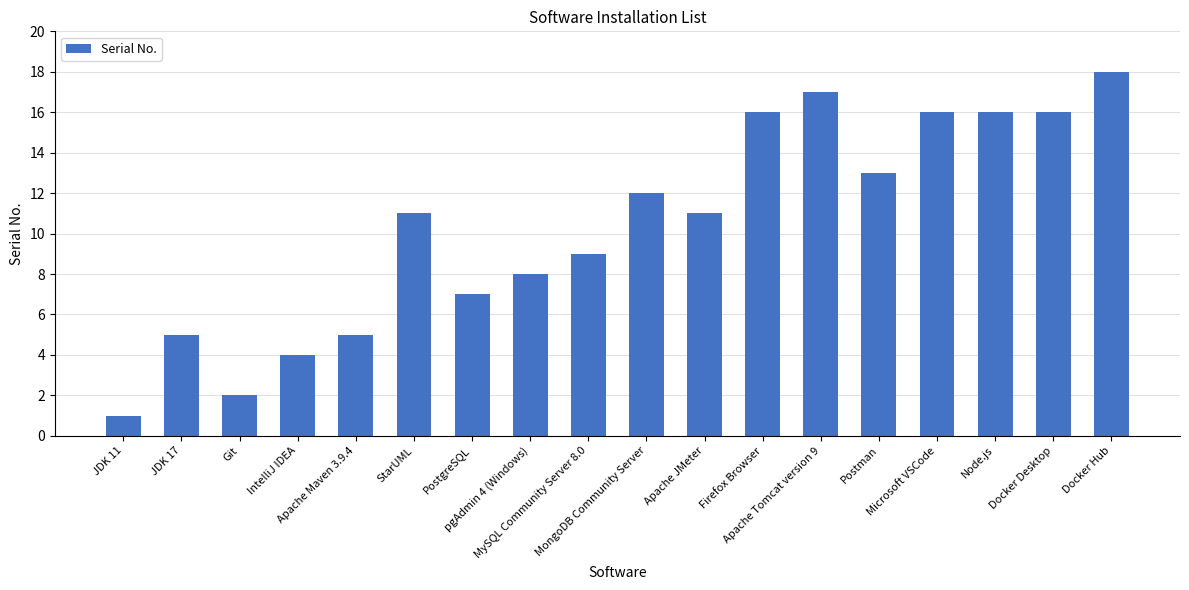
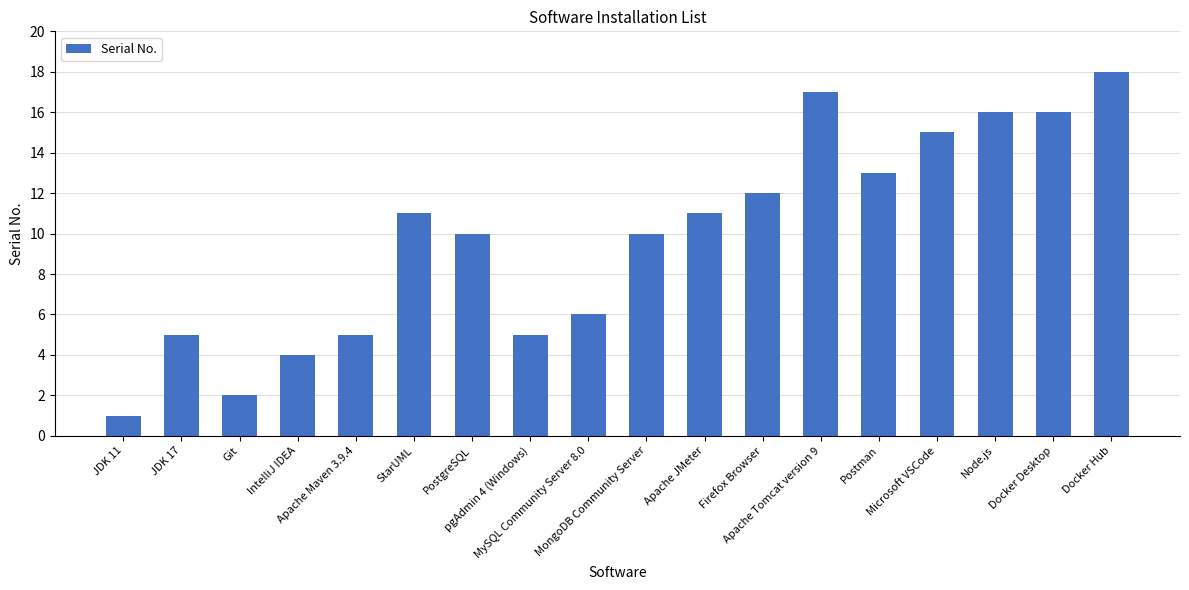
PostgreSQL: 7 -> 10
pgAdmin 4 (Windows): 8 -> 5
MySQL Community Server 8.0: 9 -> 6
MongoDB Community Server: 12 -> 10
Firefox Browser: 16 -> 12
Microsoft VSCode: 16 -> 15
